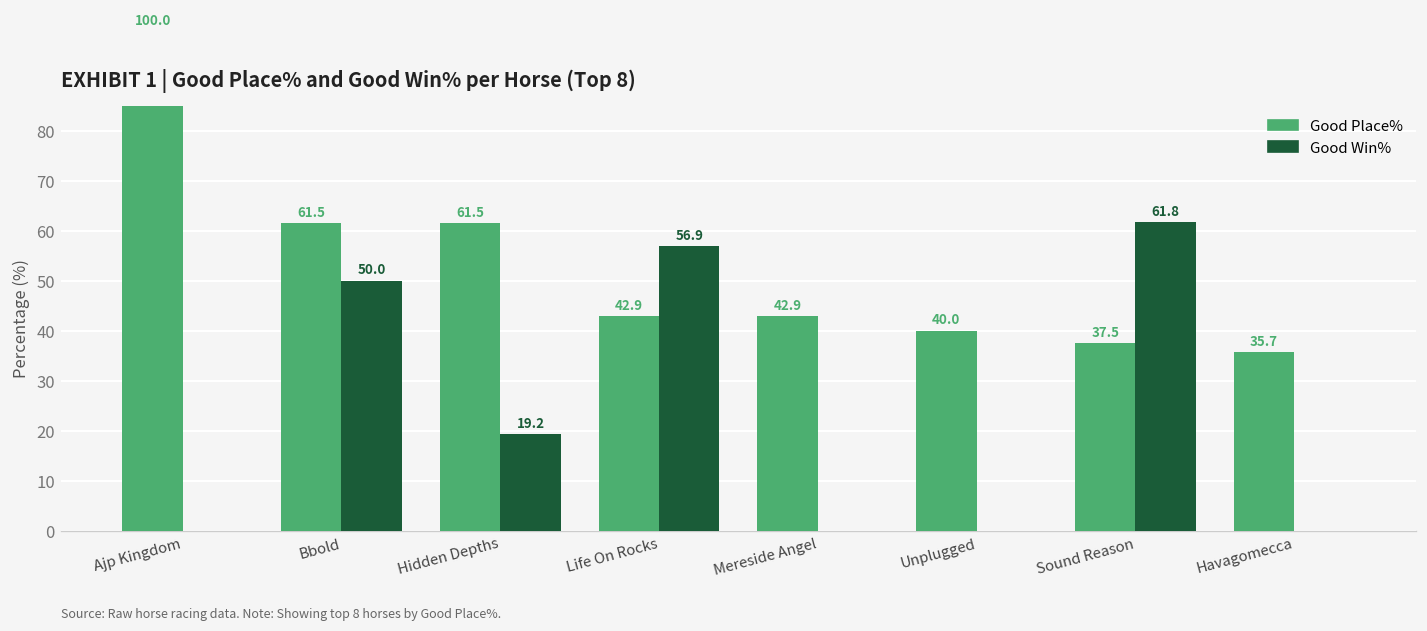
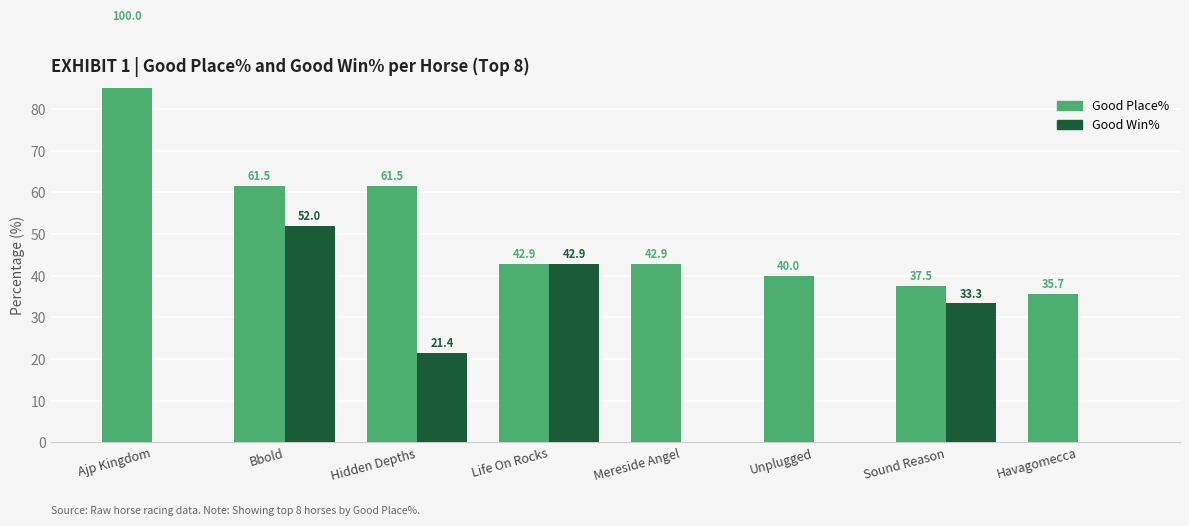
Good Win%, Bbold: 50.0 -> 52.0
Good Win%, Hidden Depths: 19.2 -> 21.4
Good Win%, Life On Rocks: 56.9 -> 42.9
Good Win%, Sound Reason: 61.8 -> 33.3
